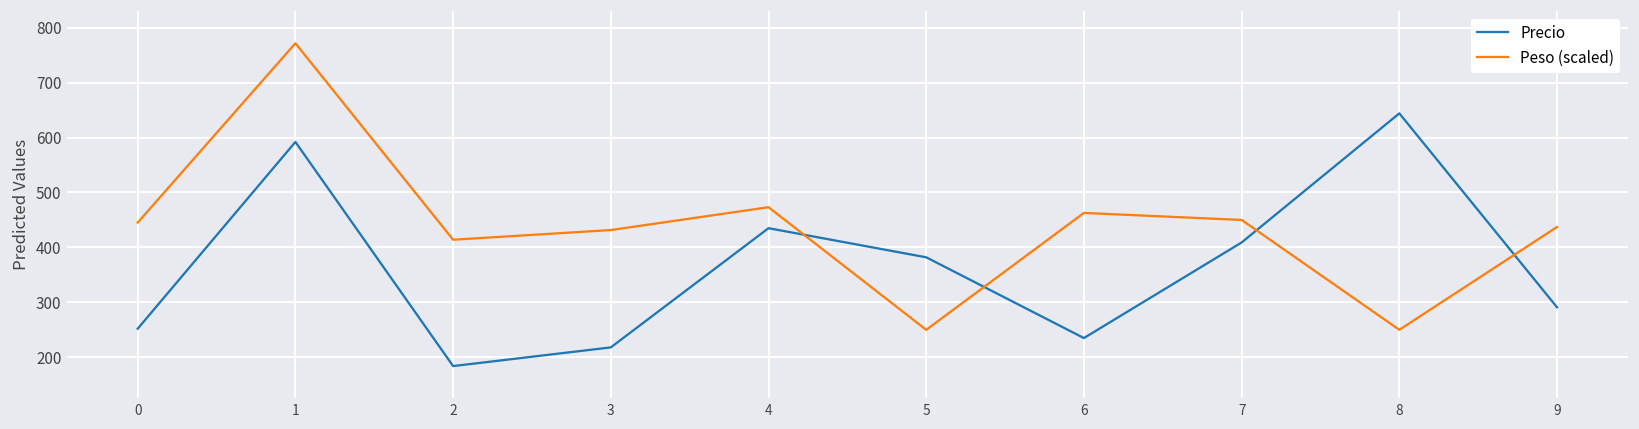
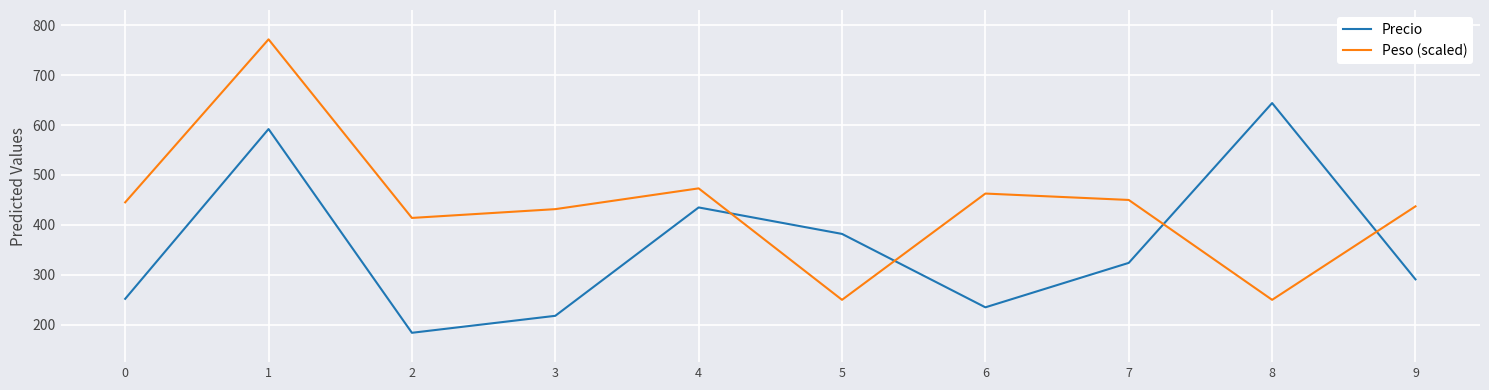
Precio, 7: 410 -> 320
